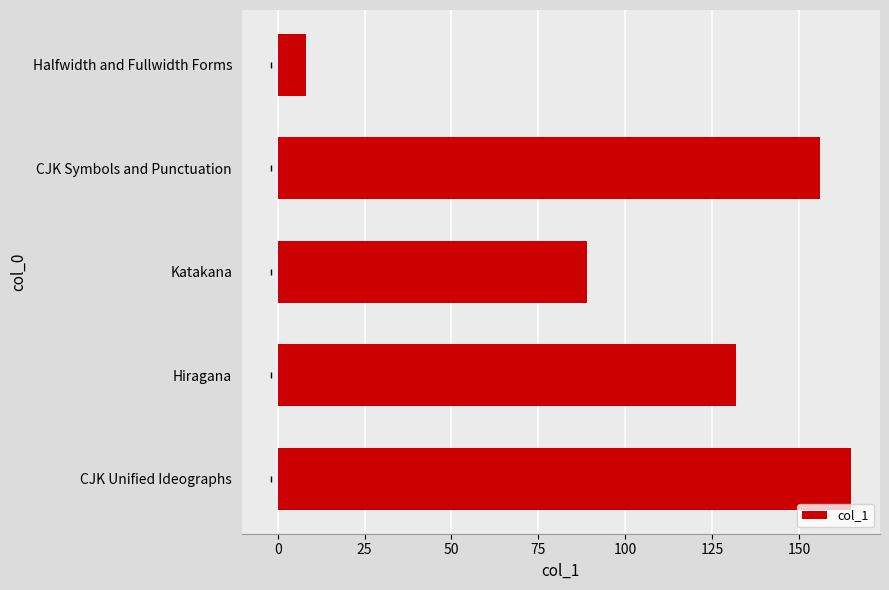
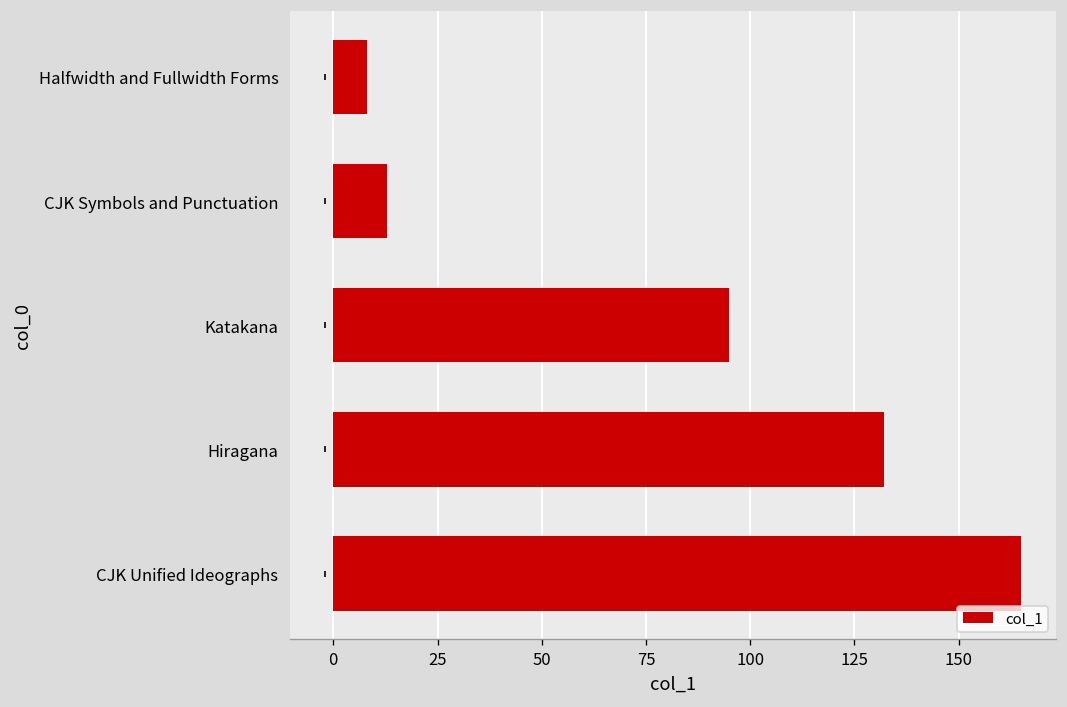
col_1, CJK Symbols and Punctuation: 156 -> 13
col_1, Katakana: 89 -> 95
